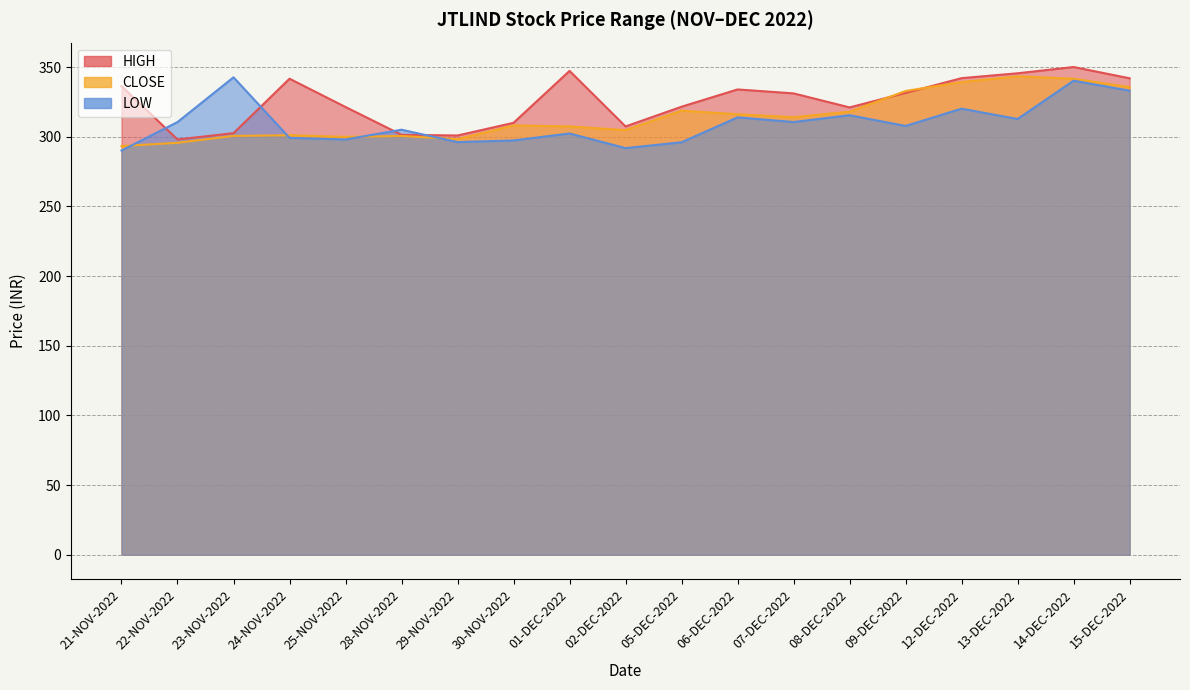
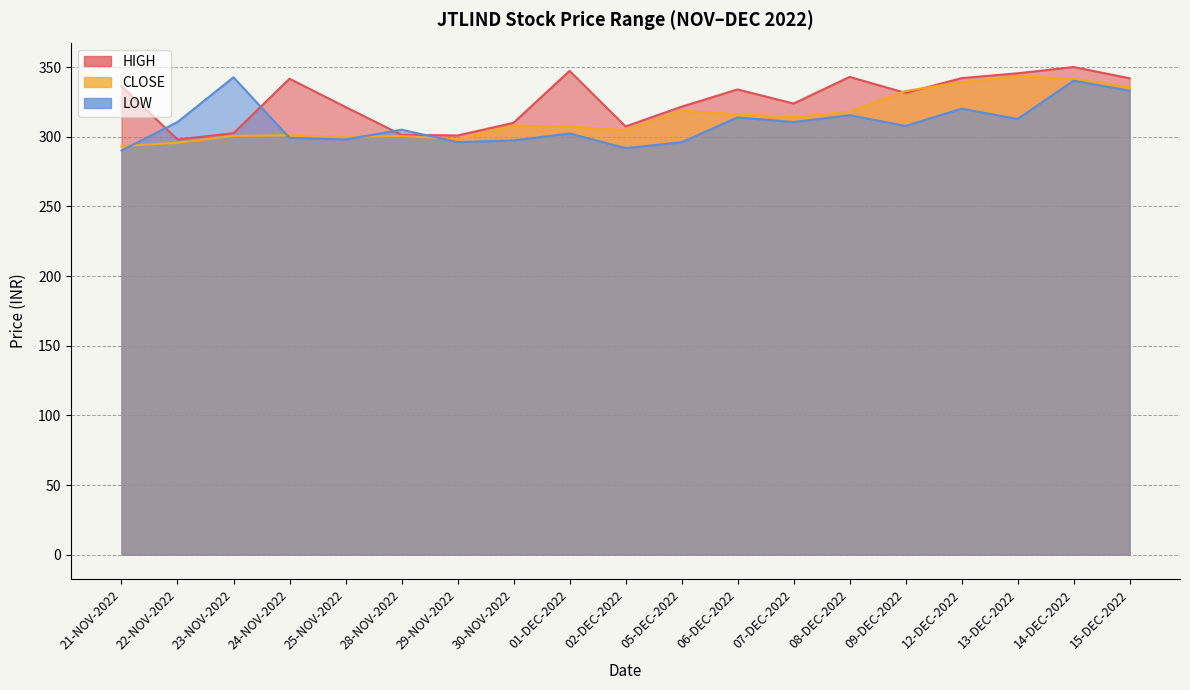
HIGH, 07-DEC-2022: 331 -> 324
HIGH, 08-DEC-2022: 321 -> 343
